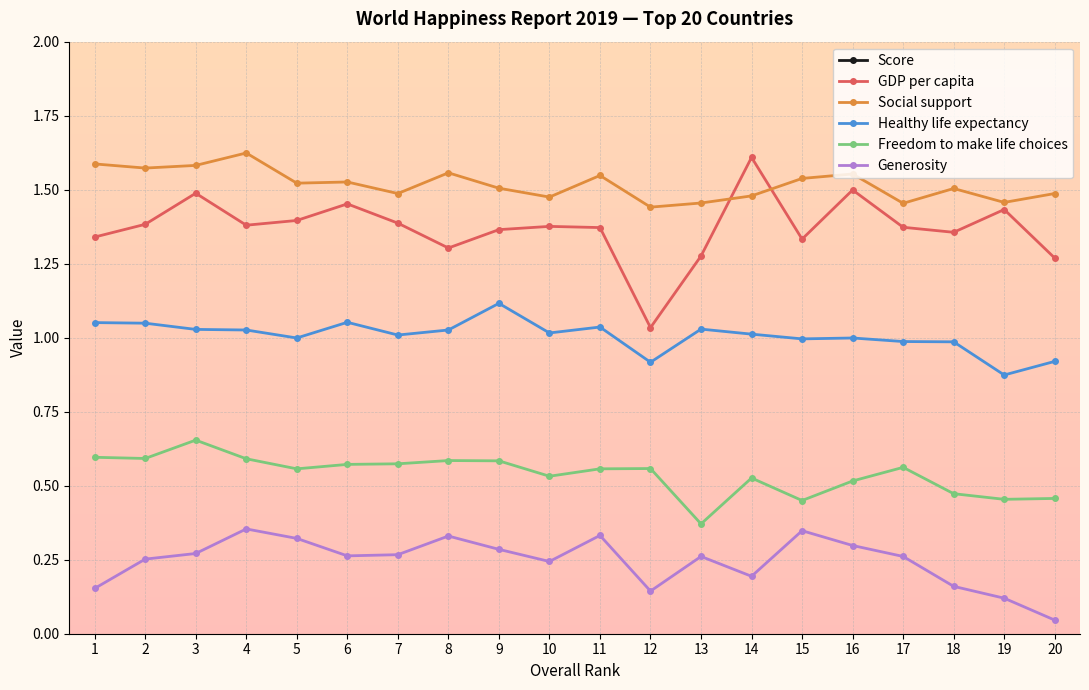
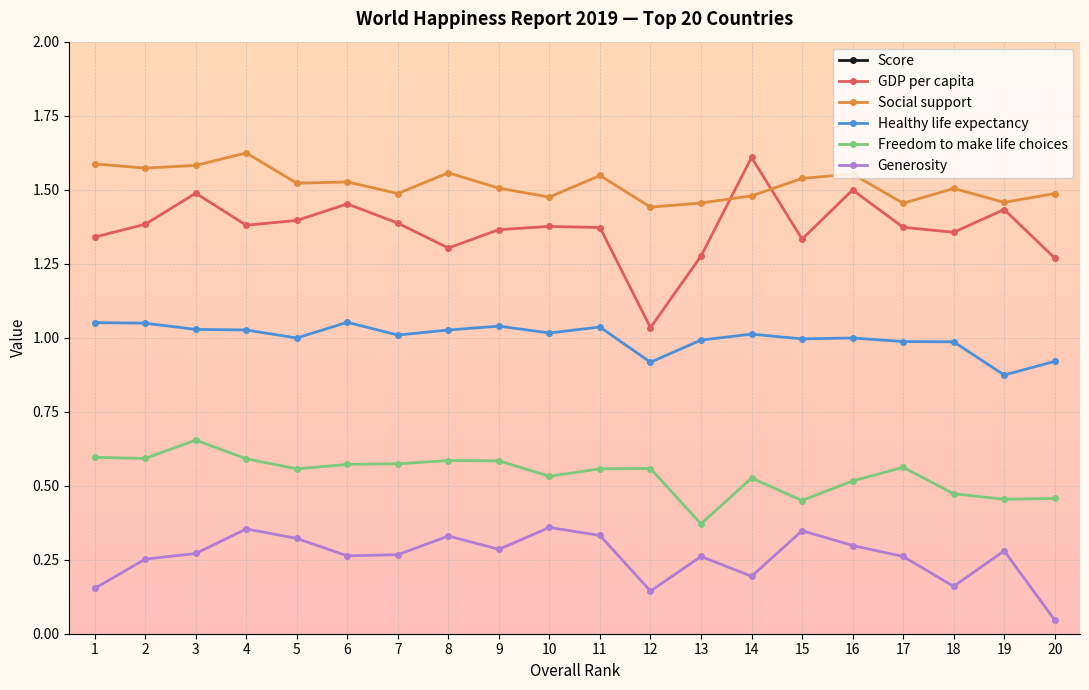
Healthy life expectancy, 9: 1.12 -> 1.04
Generosity, 10: 0.24 -> 0.36
Healthy life expectancy, 13: 1.03 -> 0.99
Generosity, 19: 0.12 -> 0.28
